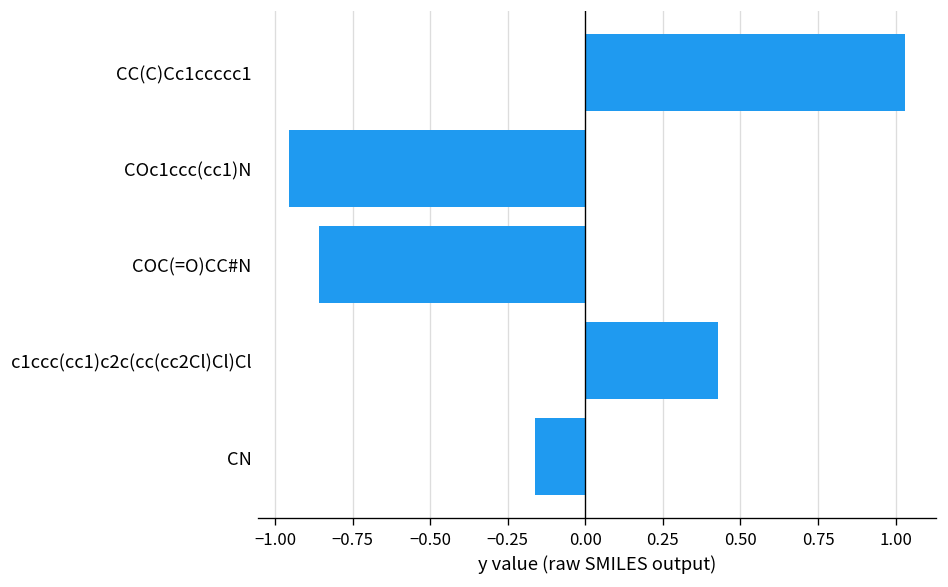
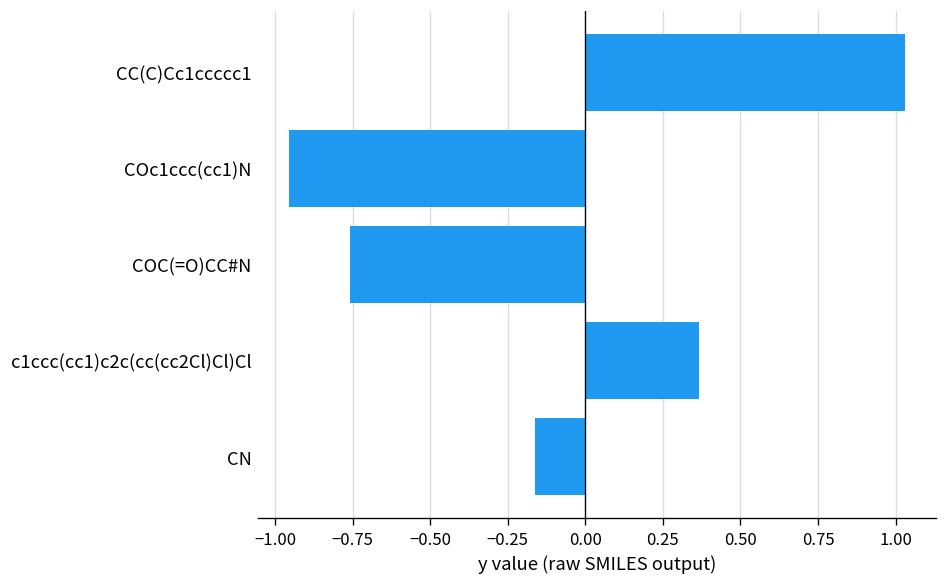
COC(=O)CC#N: -0.86 -> -0.76
c1ccc(cc1)c2c(cc(cc2Cl)Cl)Cl: 0.43 -> 0.37
